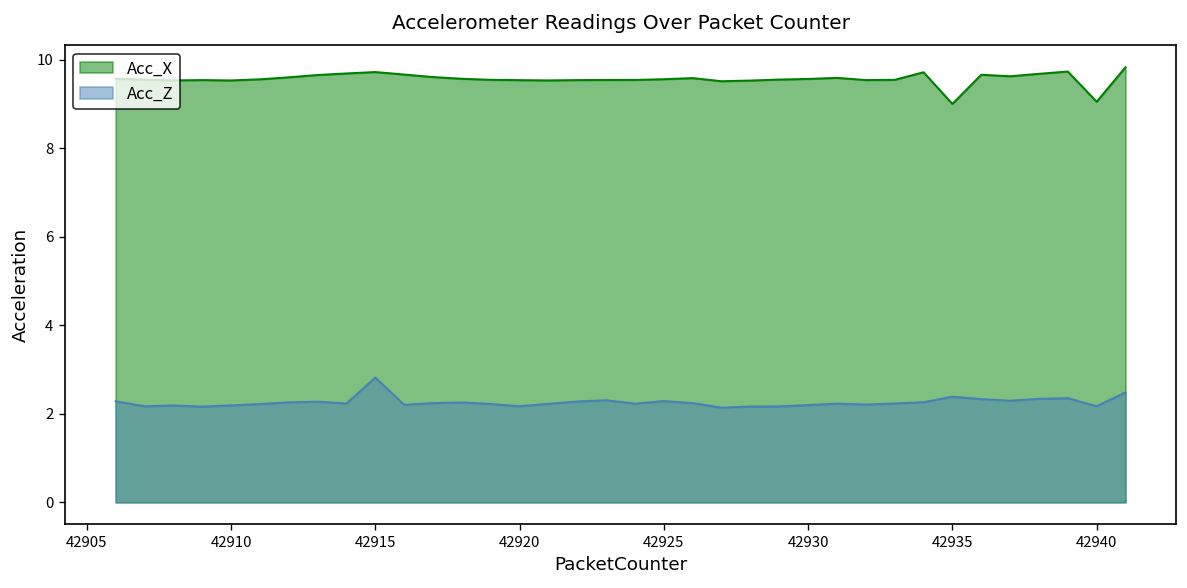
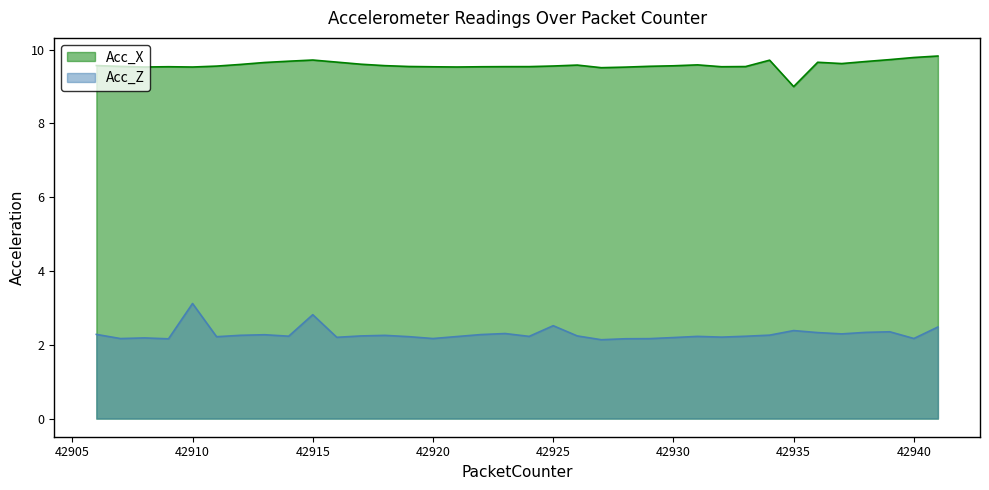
Acc_Z, 42910: 2.2 -> 3.1
Acc_Z, 42925: 2.3 -> 2.5
Acc_X, 42940: 9.0 -> 9.8
